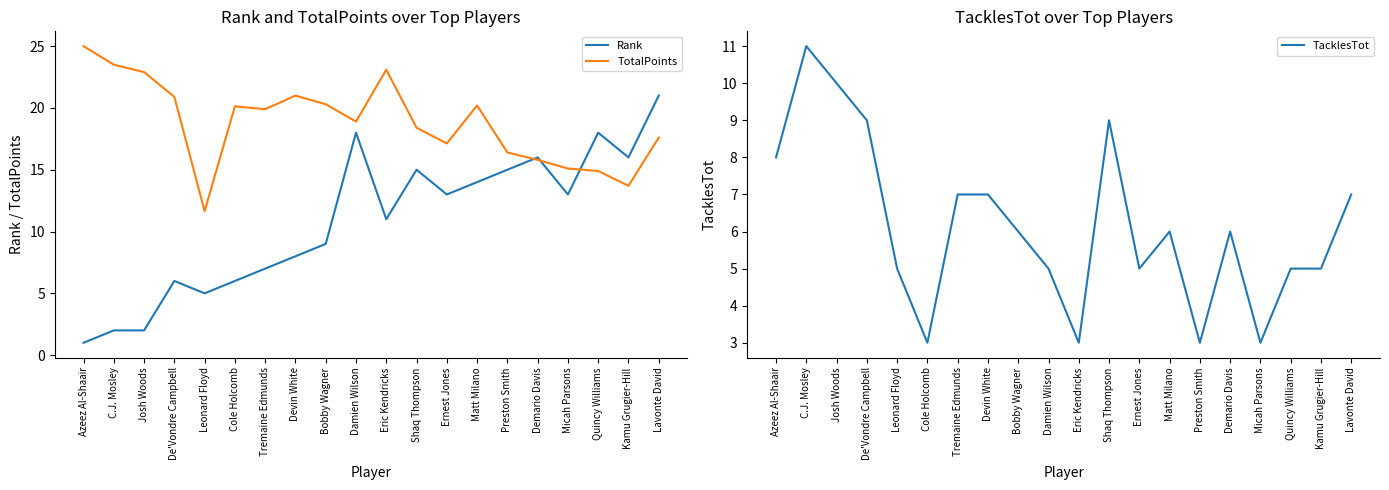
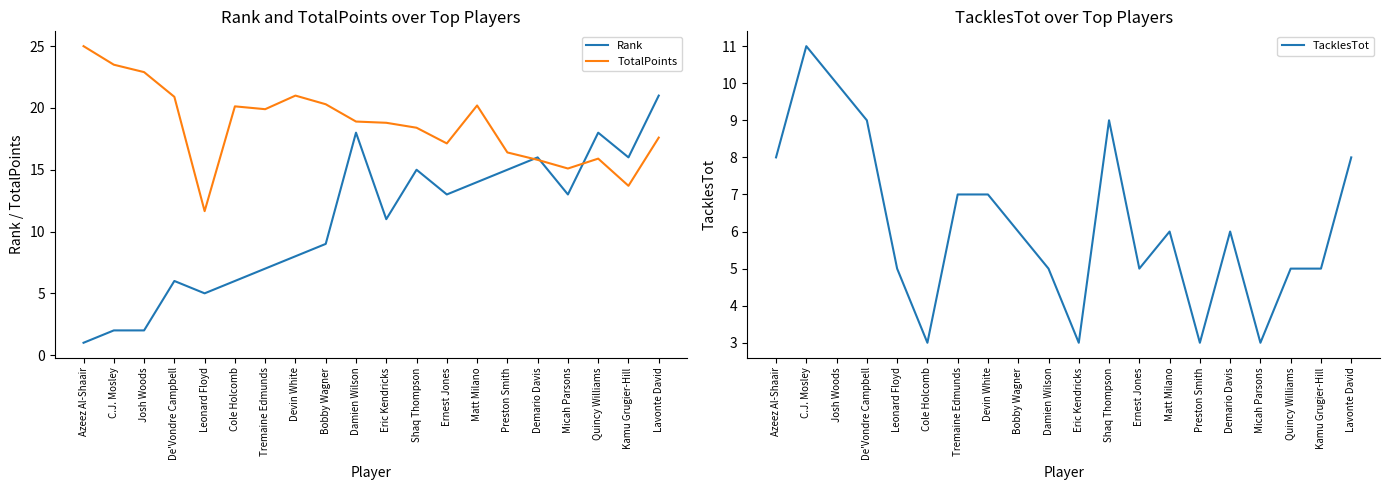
Rank and TotalPoints over Top Players, TotalPoints, Eric Kendricks: 23.1 -> 18.8
Rank and TotalPoints over Top Players, TotalPoints, Quincy Williams: 14.9 -> 15.9
TacklesTot over Top Players, Lavonte David: 7 -> 8
